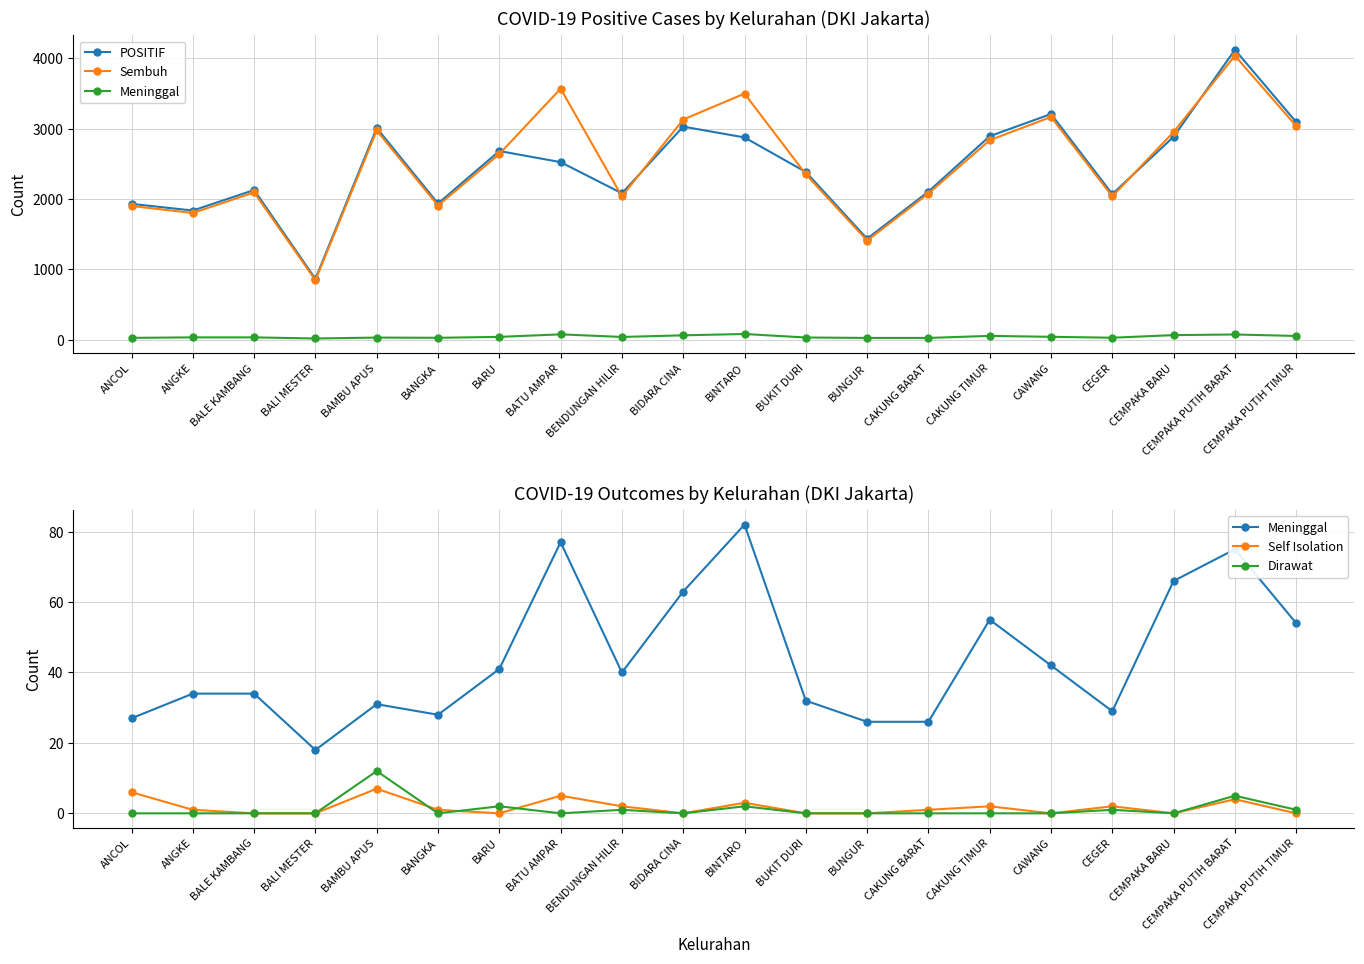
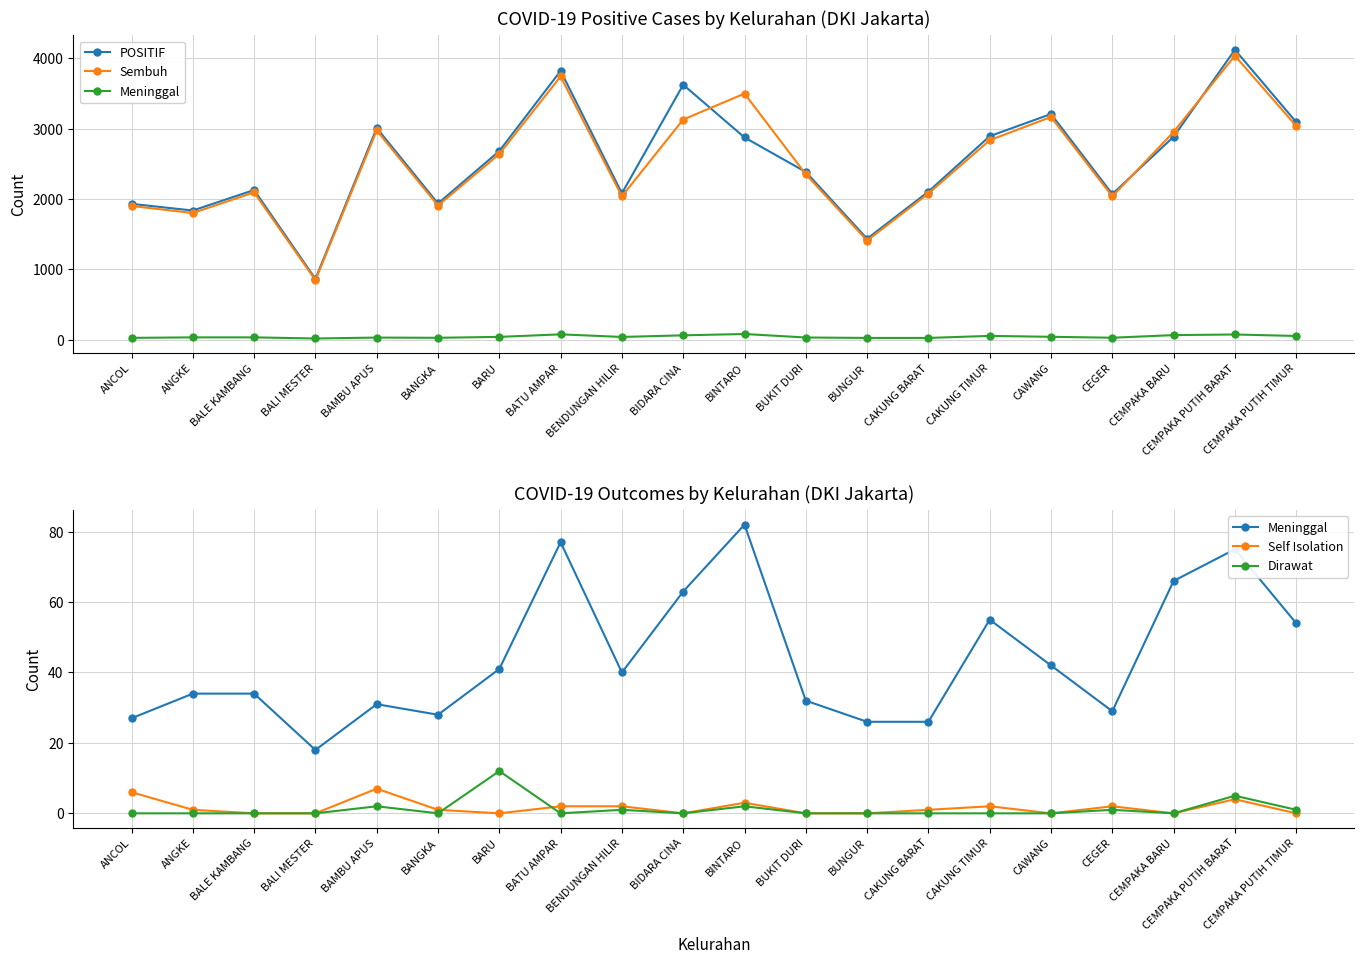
COVID-19 Positive Cases by Kelurahan (DKI Jakarta), POSITIF, BATU AMPAR: 2500 -> 3800
COVID-19 Positive Cases by Kelurahan (DKI Jakarta), Sembuh, BATU AMPAR: 3600 -> 3700
COVID-19 Positive Cases by Kelurahan (DKI Jakarta), POSITIF, BIDARA CINA: 3000 -> 3600
COVID-19 Outcomes by Kelurahan (DKI Jakarta), Dirawat, BAMBU APUS: 12 -> 2
COVID-19 Outcomes by Kelurahan (DKI Jakarta), Dirawat, BARU: 2 -> 12
COVID-19 Outcomes by Kelurahan (DKI Jakarta), Self Isolation, BATU AMPAR: 5 -> 2
